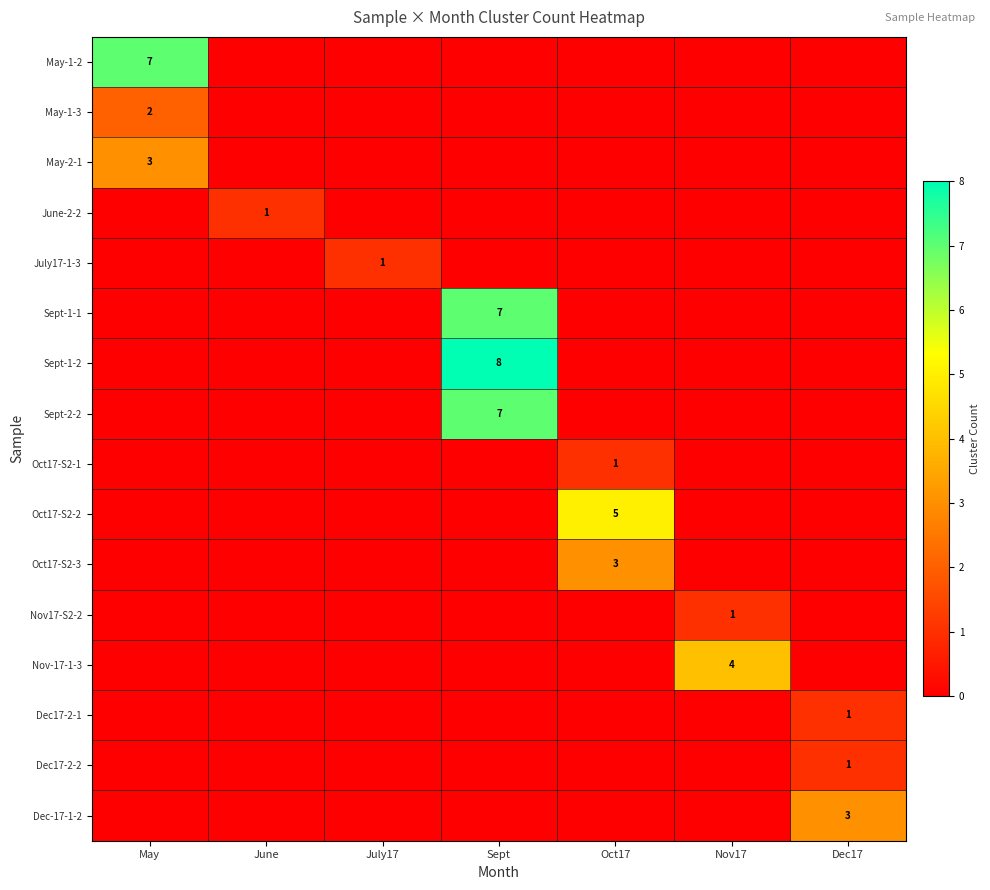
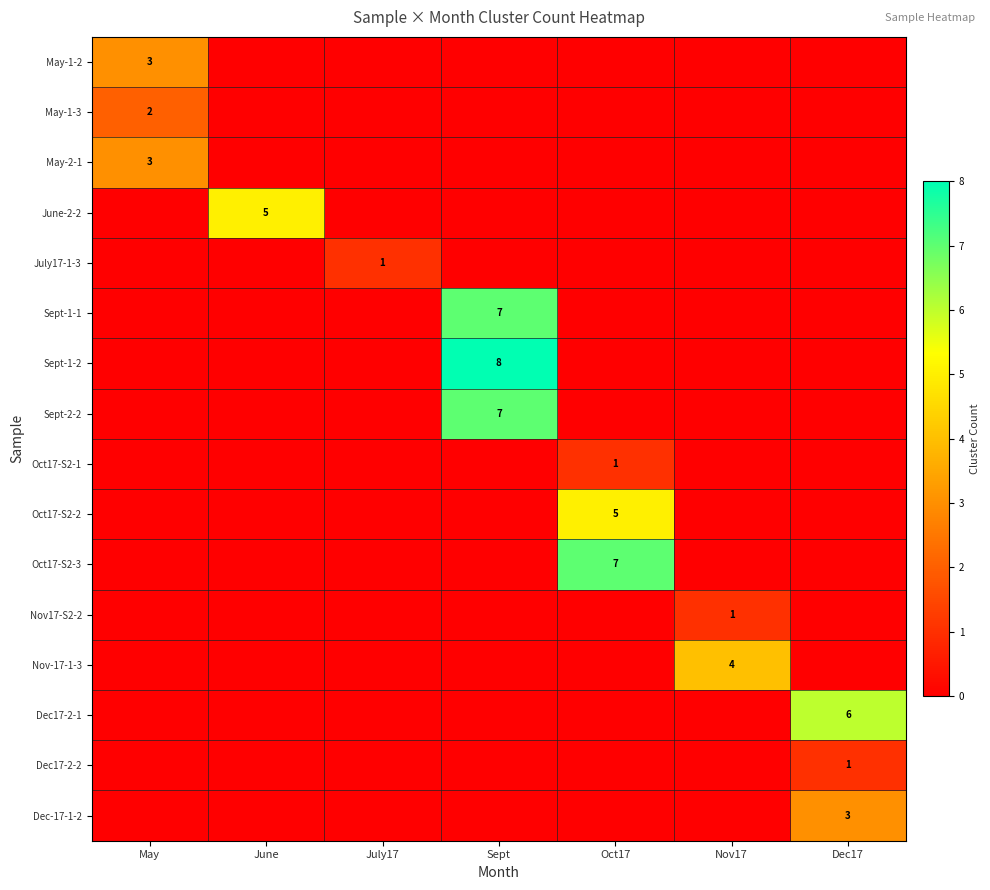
May-1-2, May: 7 -> 3
June-2-2, June: 1 -> 5
Oct17-S2-3, Oct17: 3 -> 7
Dec17-2-1, Dec17: 1 -> 6
